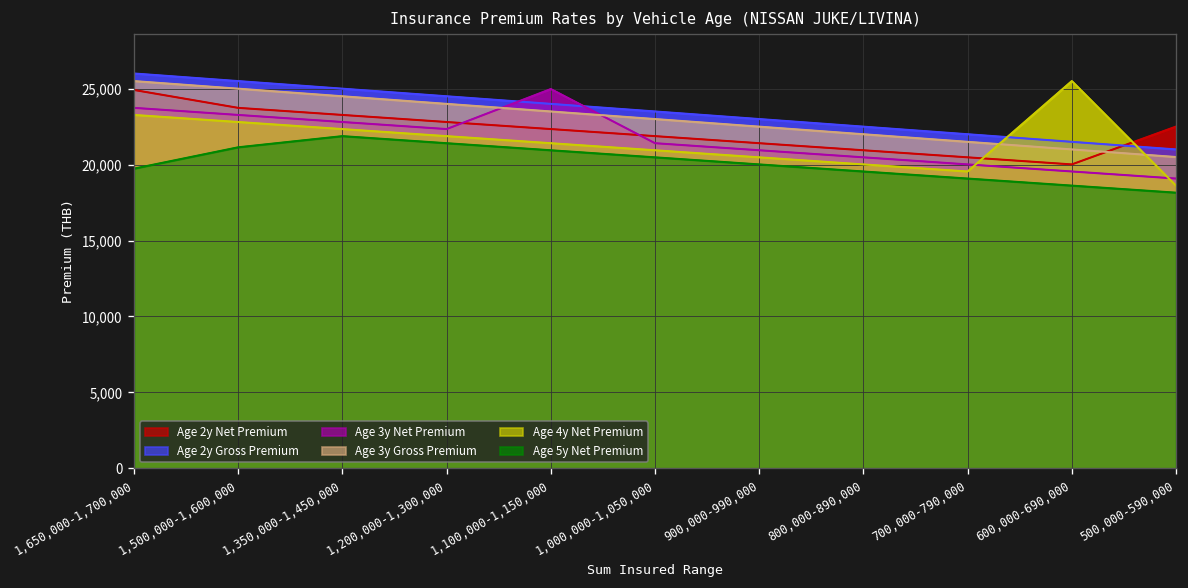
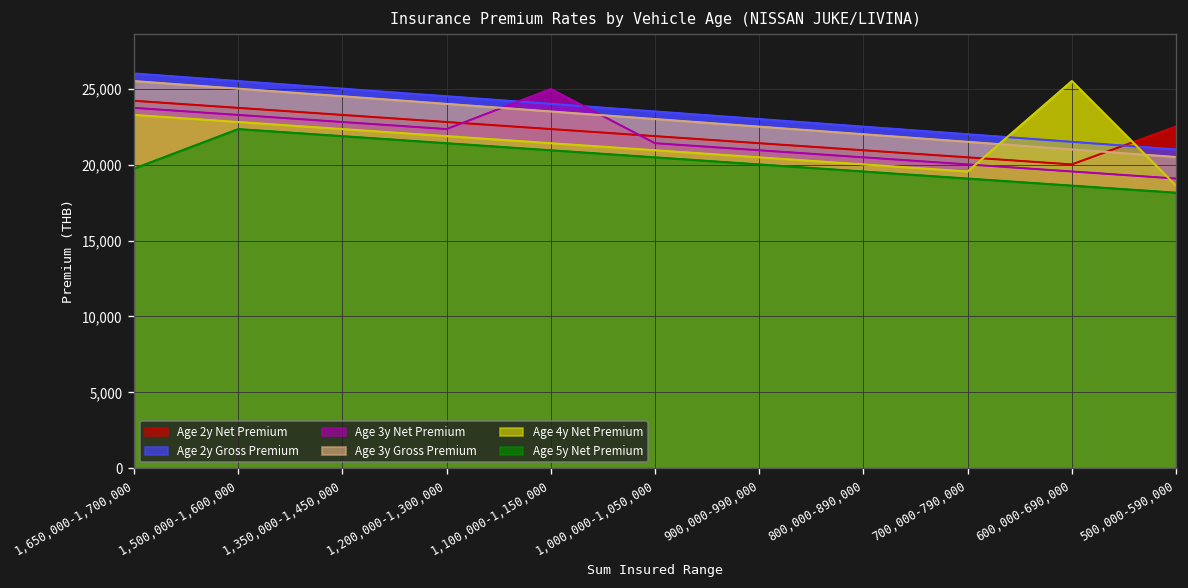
Age 2y Net Premium, 1,650,000-1,700,000: 24,900 -> 24,200
Age 5y Net Premium, 1,500,000-1,600,000: 21,100 -> 22,300
